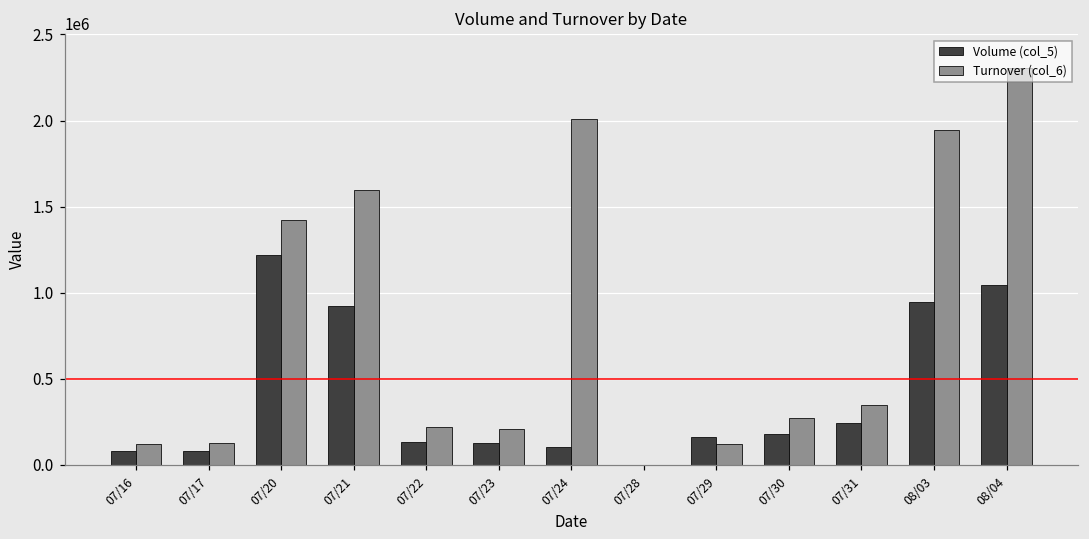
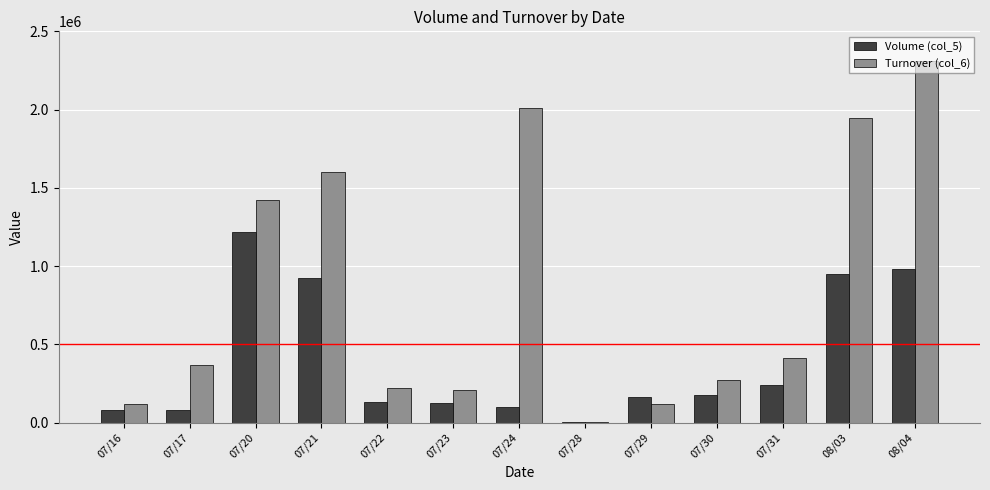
Turnover (col_6), 07/17: 120000 -> 370000
Turnover (col_6), 07/31: 350000 -> 410000
Volume (col_5), 08/04: 1050000 -> 980000
